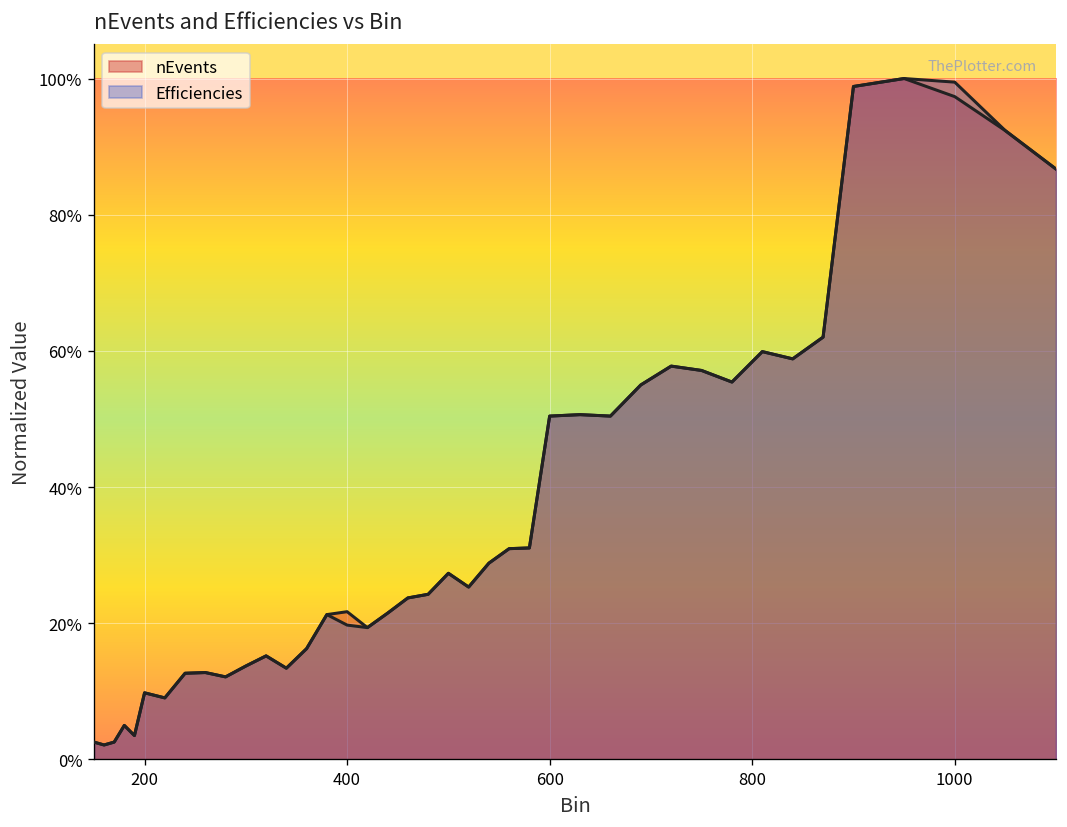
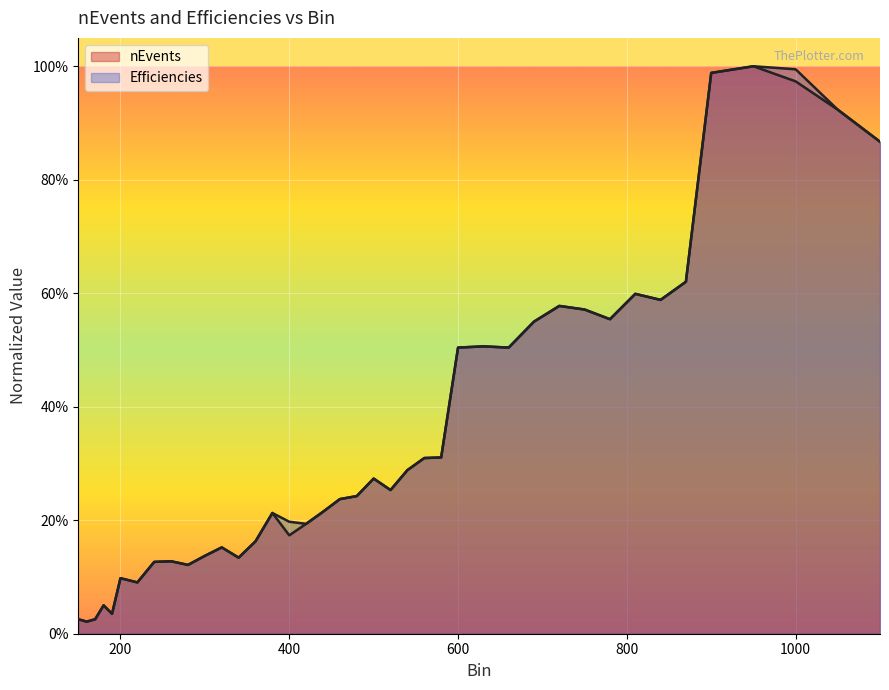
nEvents, 400: 22% -> 17%
